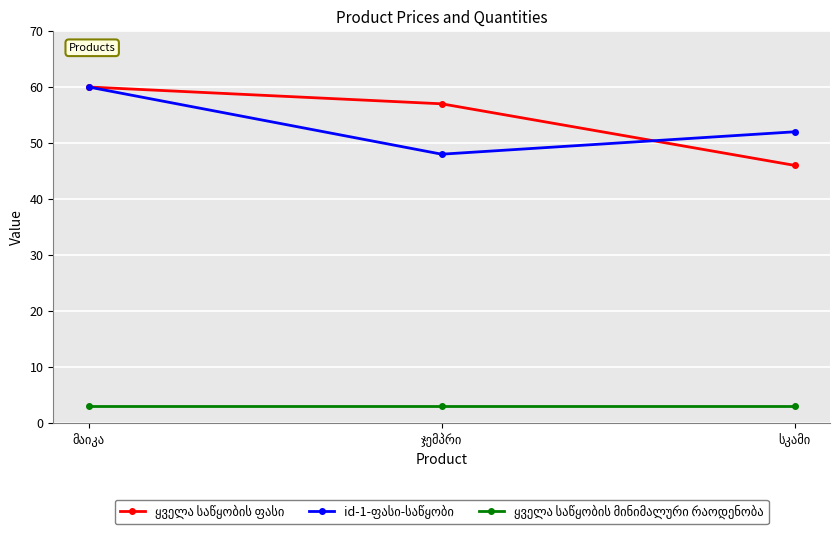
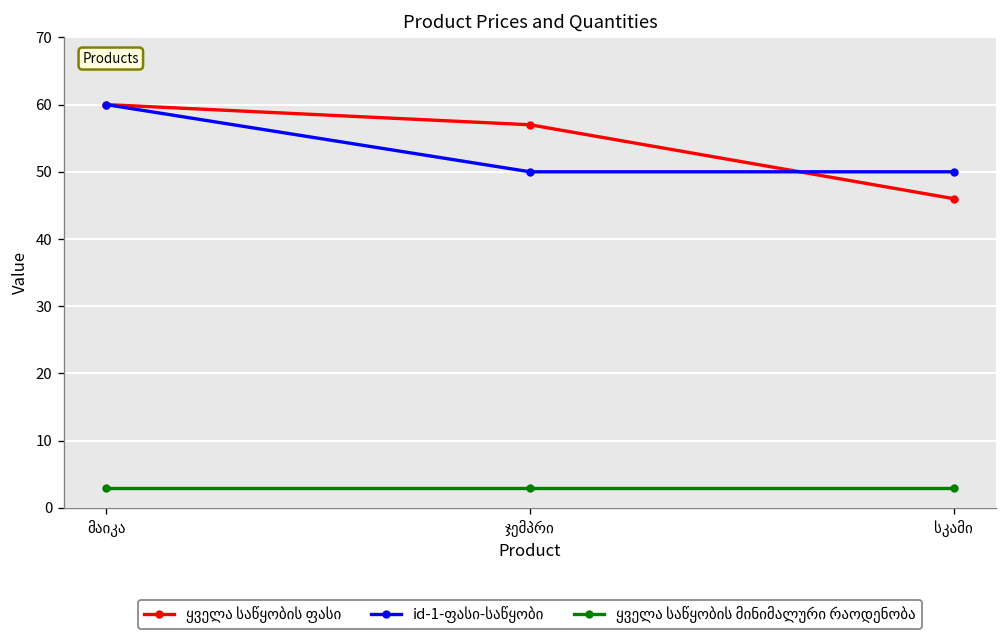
id-1-ფასი-საწყობი, ჯემპრი: 48 -> 50
id-1-ფასი-საწყობი, სკამი: 52 -> 50
